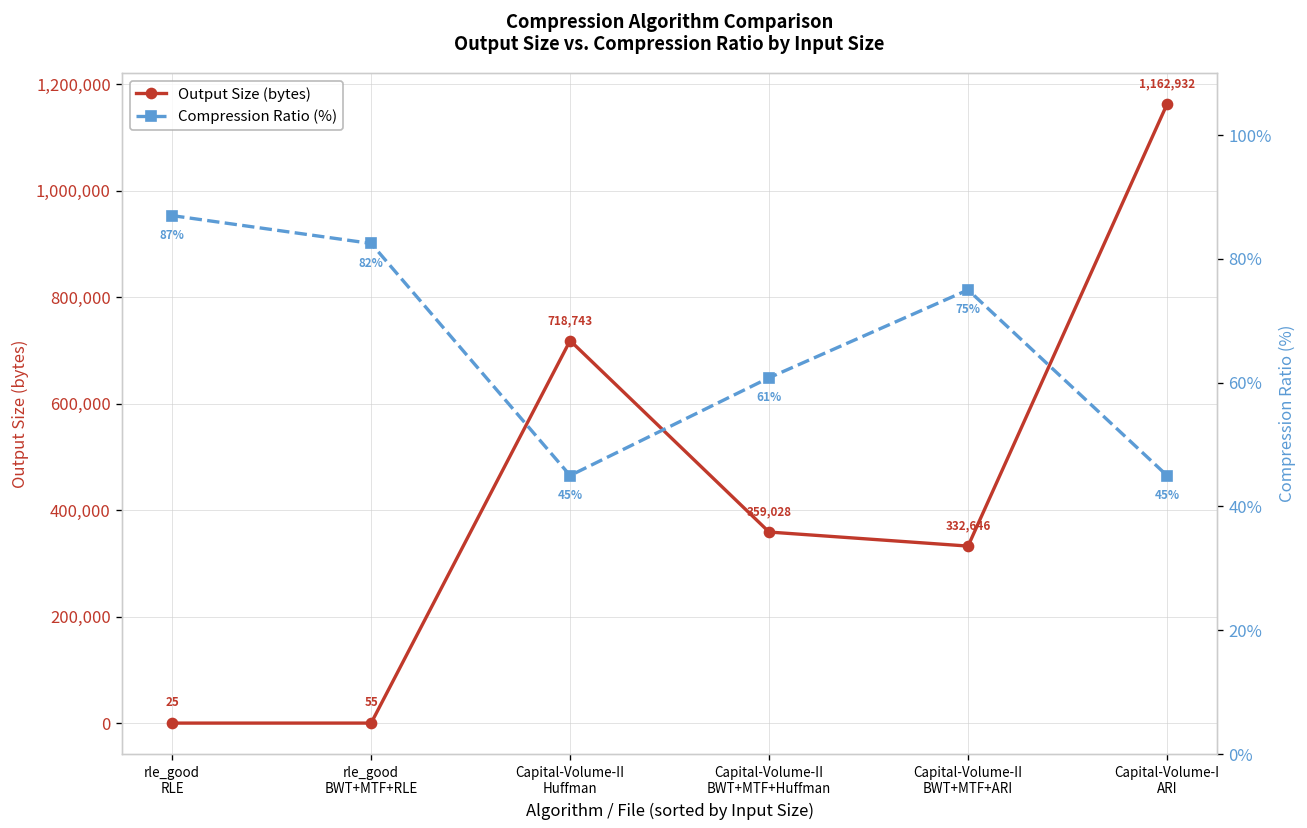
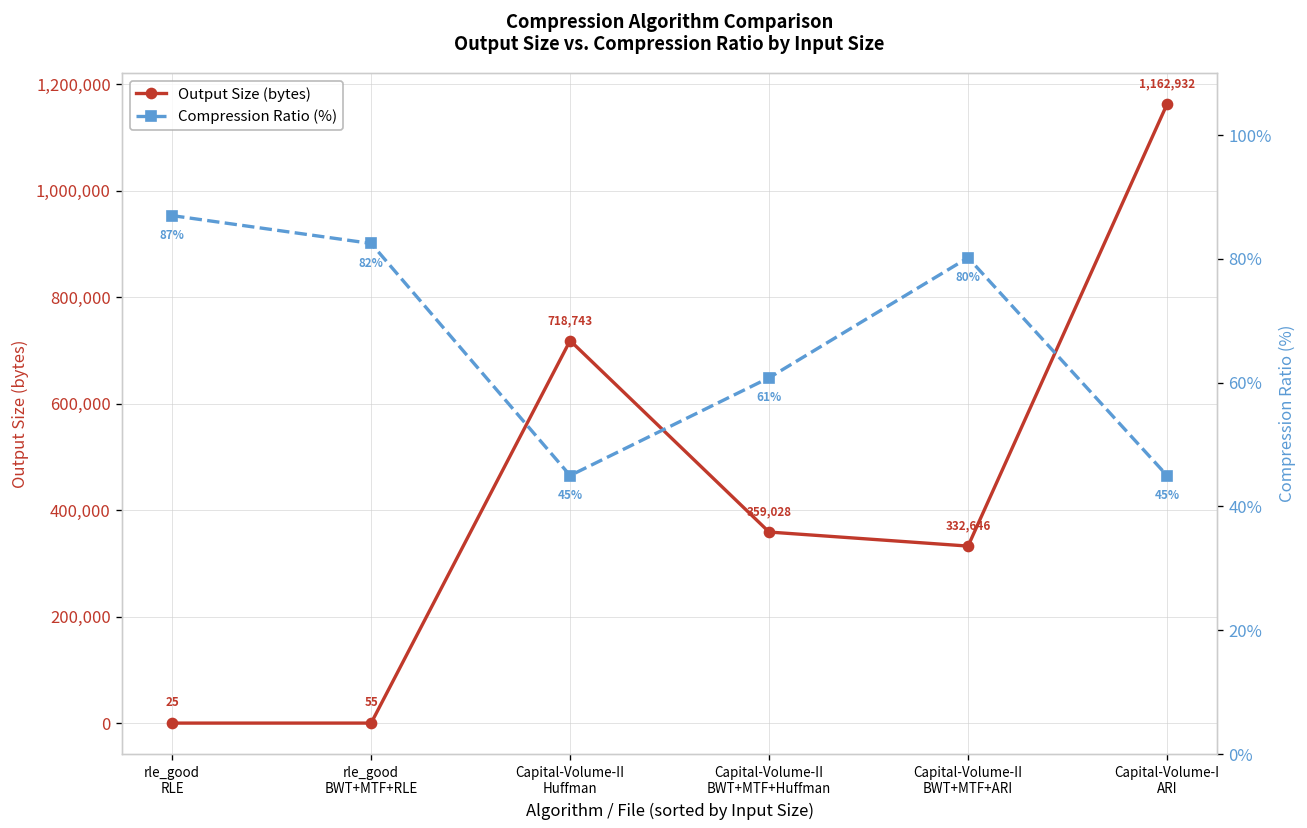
Compression Ratio (%), Capital-Volume-II BWT+MTF+ARI: 75% -> 80%
